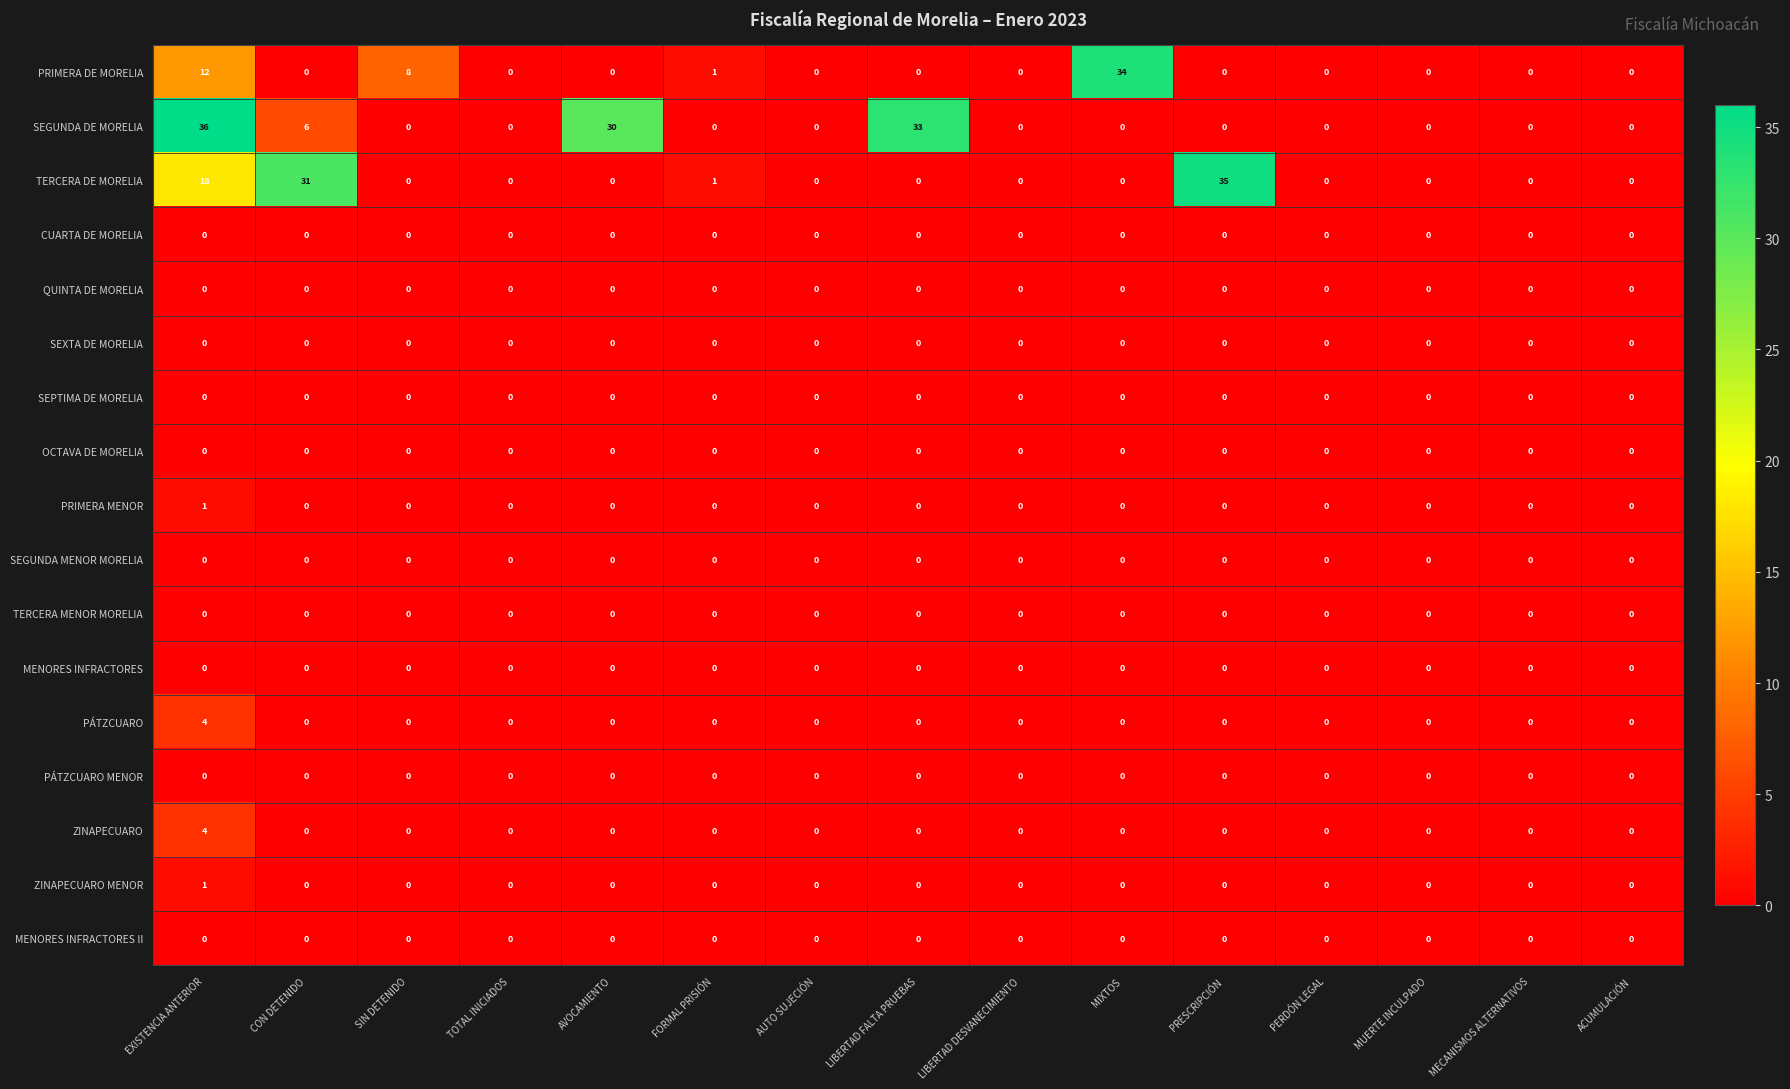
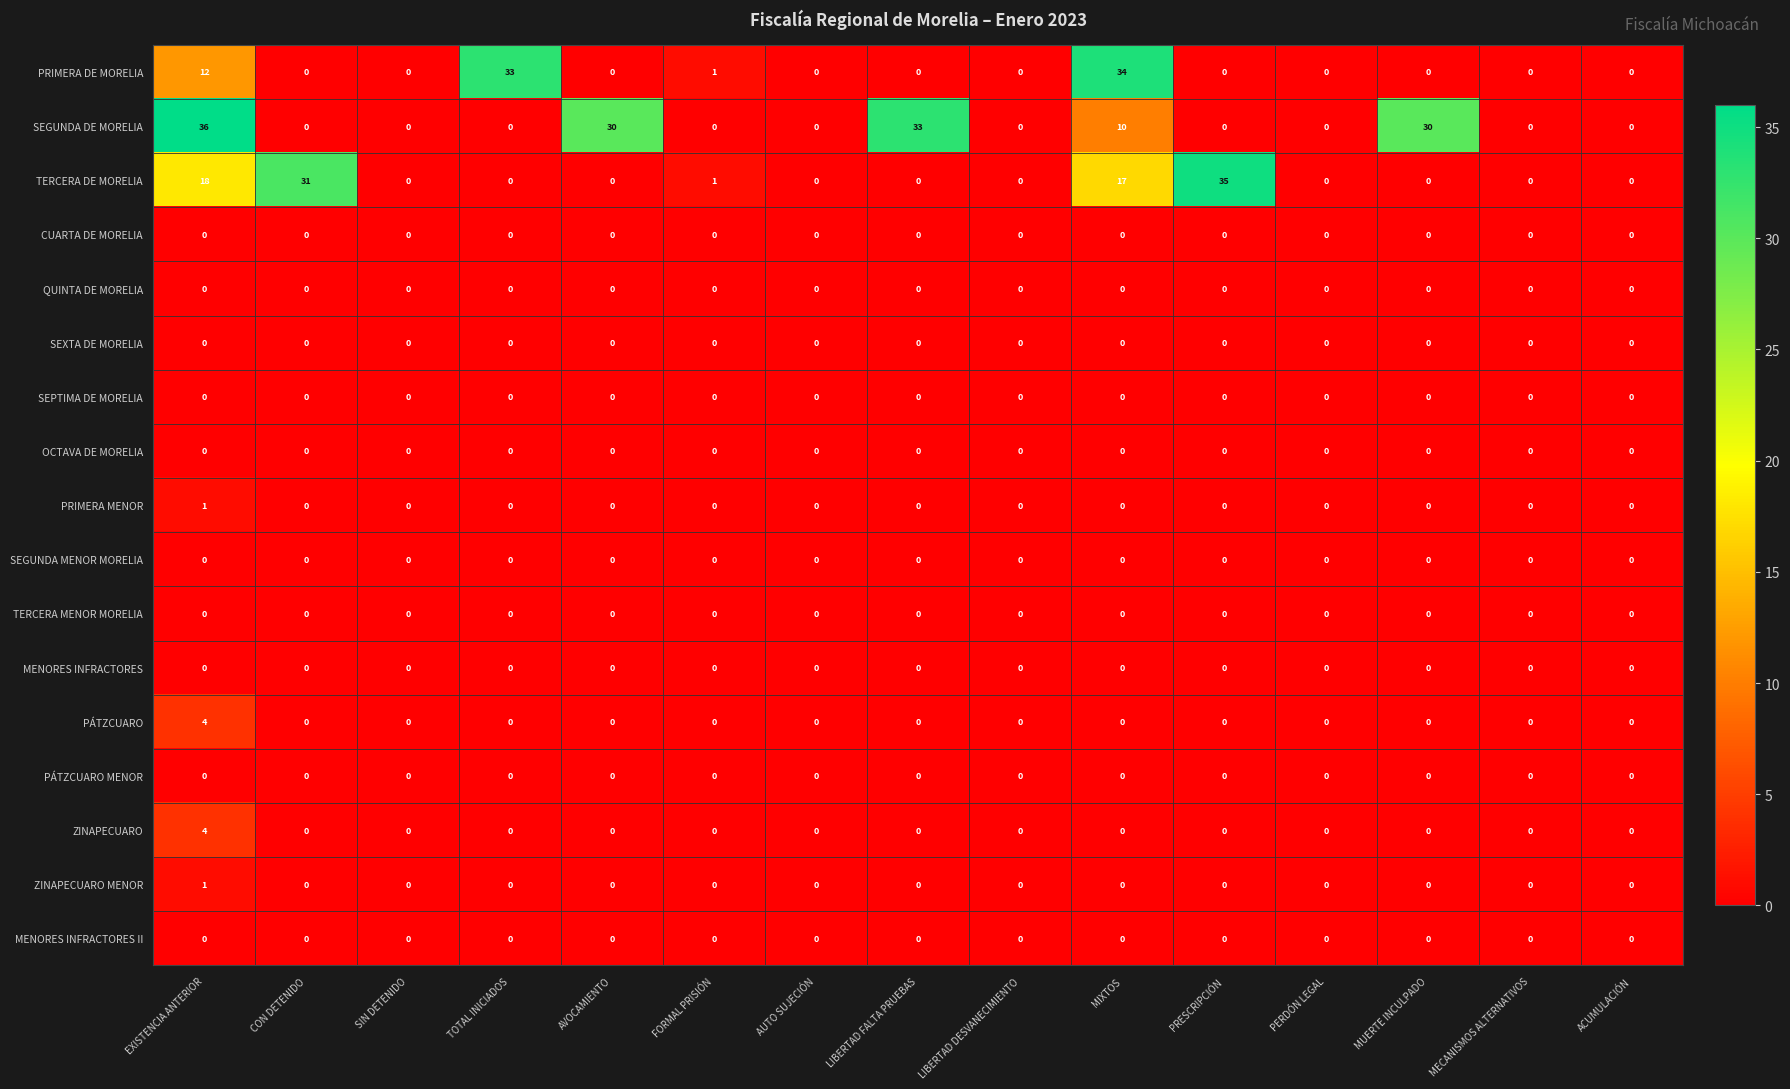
PRIMERA DE MORELIA, SIN DETENIDO: 8 -> 0
PRIMERA DE MORELIA, TOTAL INICIADOS: 0 -> 33
SEGUNDA DE MORELIA, CON DETENIDO: 6 -> 0
SEGUNDA DE MORELIA, MIXTOS: 0 -> 10
SEGUNDA DE MORELIA, MUERTE INCULPADO: 0 -> 30
TERCERA DE MORELIA, MIXTOS: 0 -> 17
